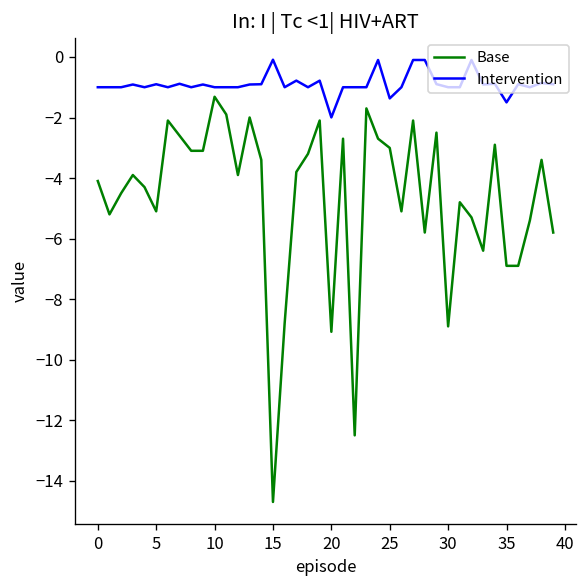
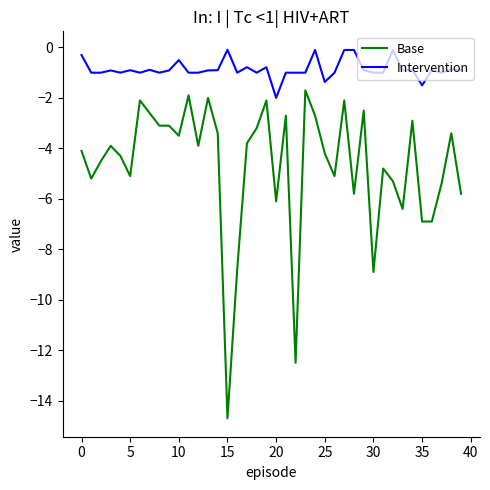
Intervention, 0: -1.0 -> -0.3
Base, 10: -1.3 -> -3.5
Intervention, 10: -1.0 -> -0.5
Base, 20: -9.1 -> -6.1
Base, 25: -3.0 -> -4.2
